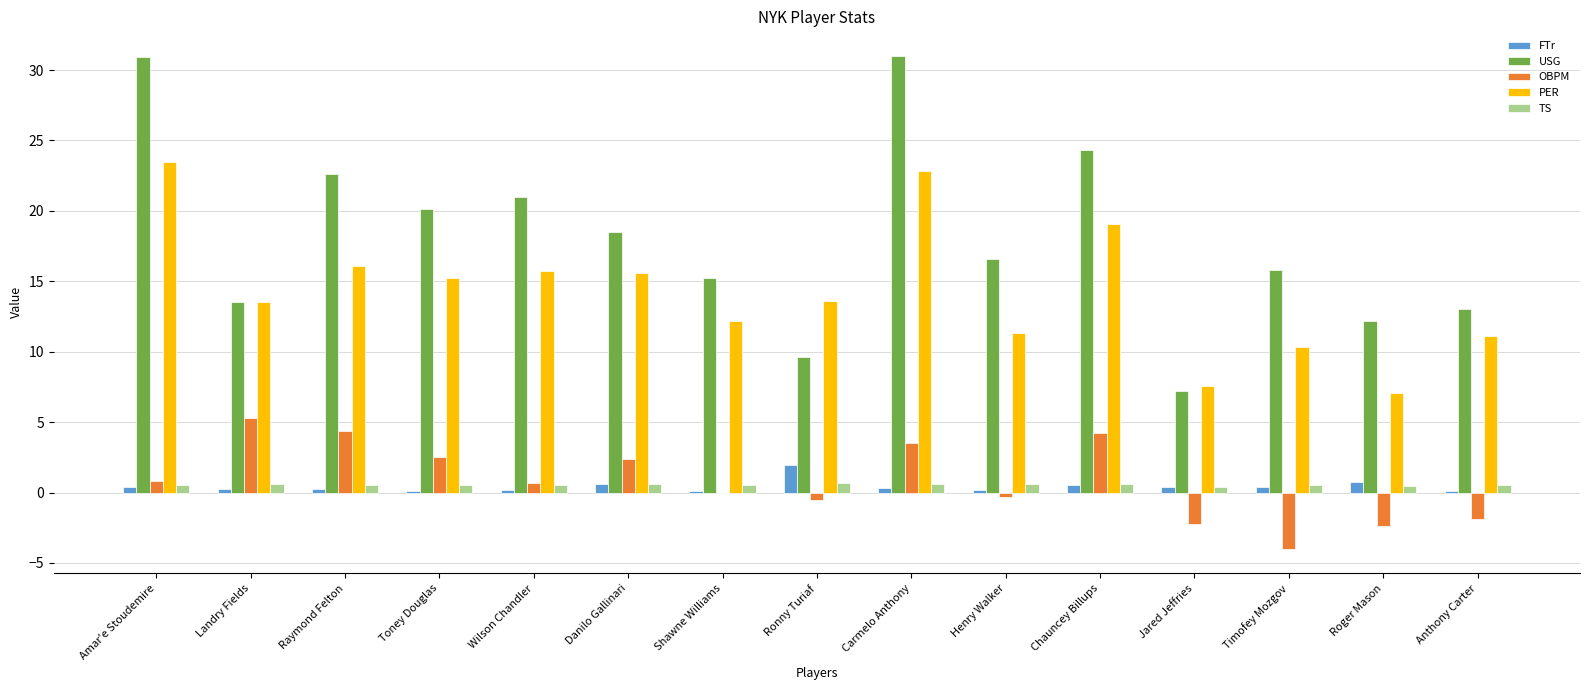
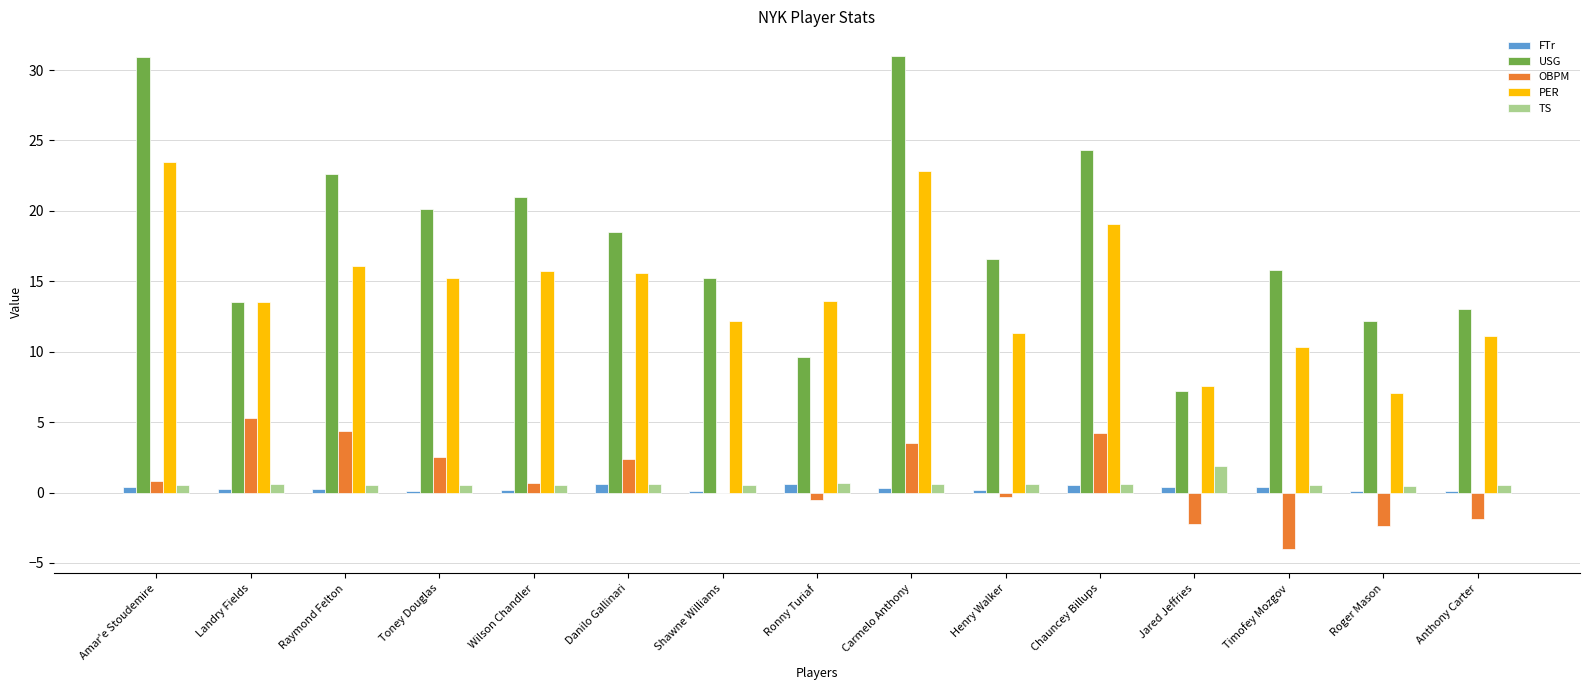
FTr, Ronny Turiaf: 2.0 -> 0.6
TS, Jared Jeffries: 0.4 -> 1.9
FTr, Roger Mason: 0.8 -> 0.1
